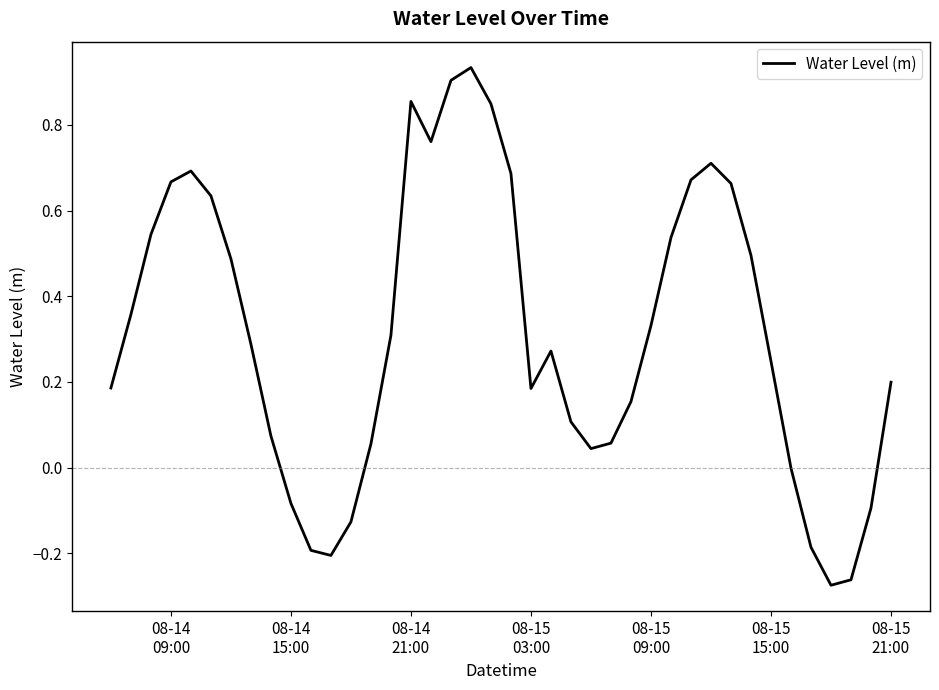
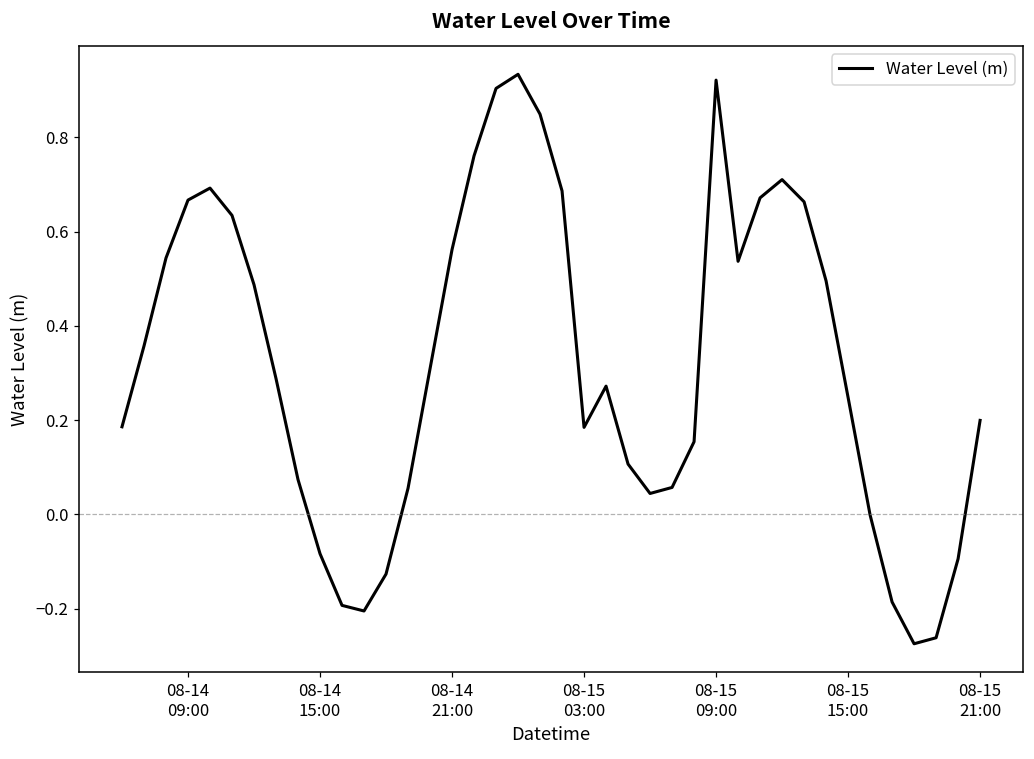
08-14 21:00: 0.85 -> 0.56
08-15 09:00: 0.33 -> 0.92
